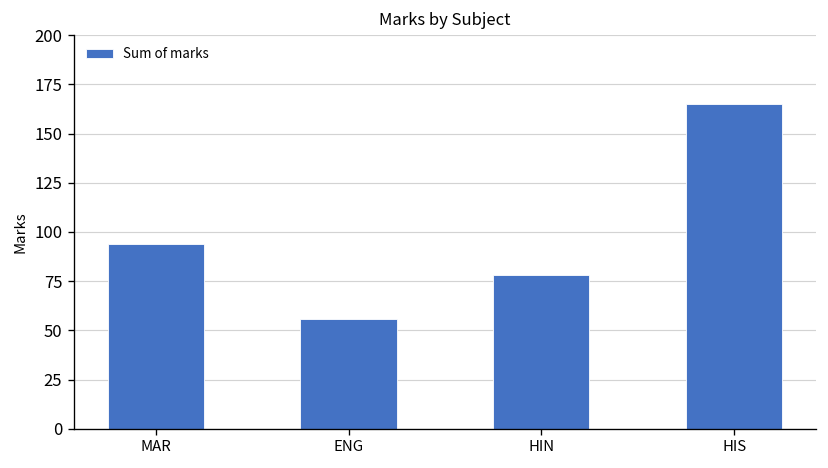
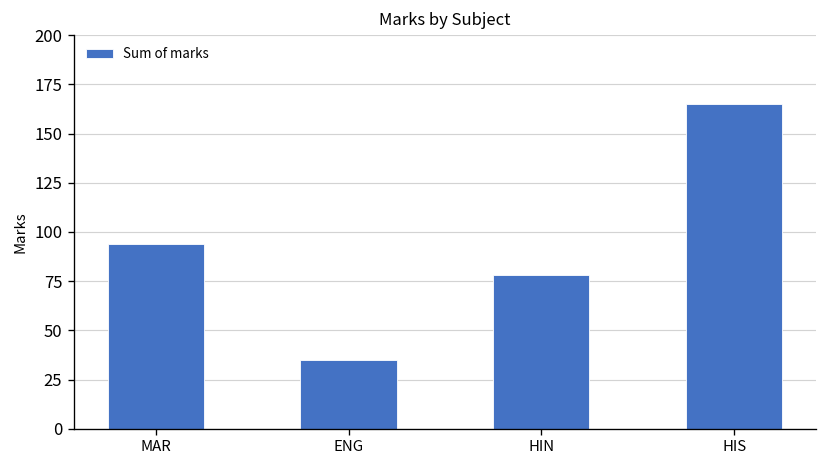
ENG: 56 -> 35
